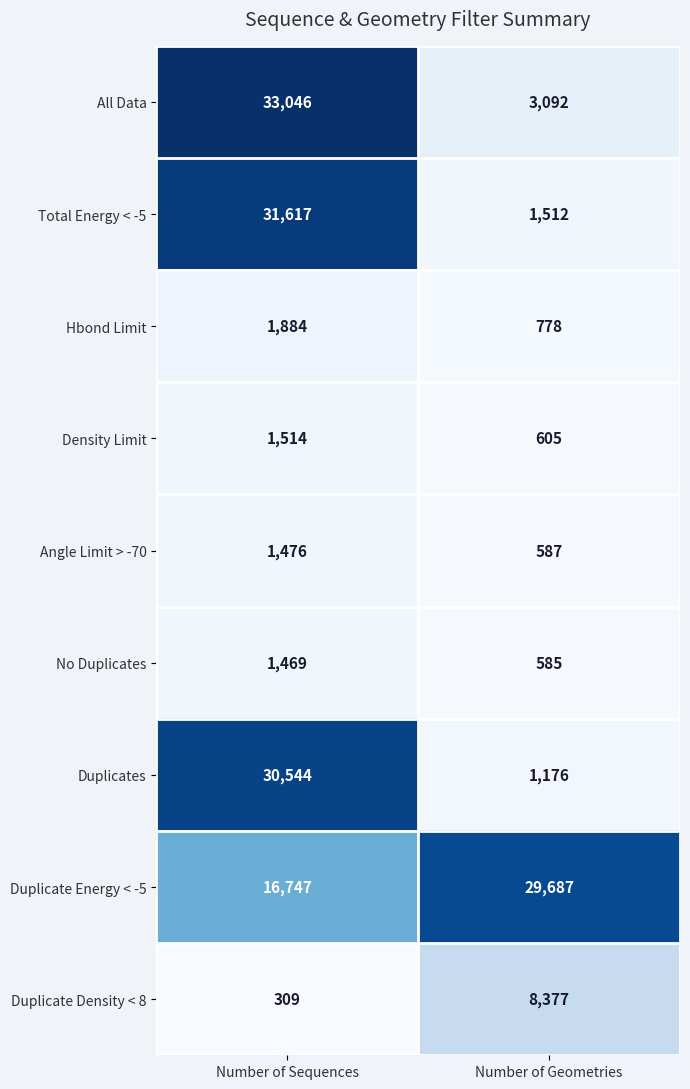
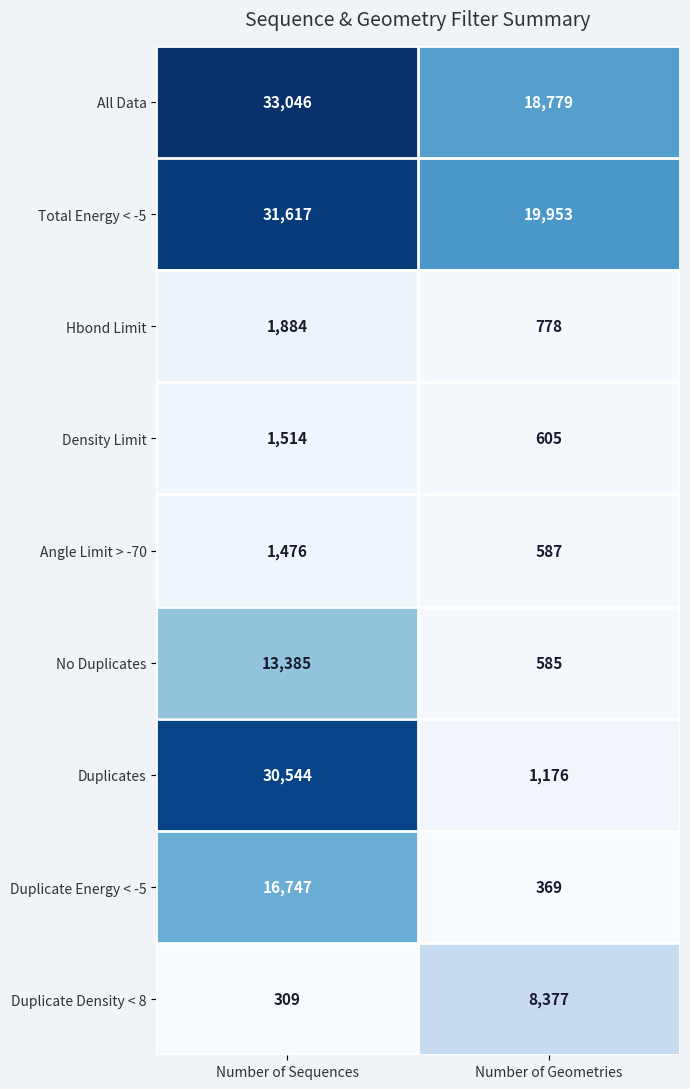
All Data, Number of Geometries: 3,092 -> 18,779
Total Energy < -5, Number of Geometries: 1,512 -> 19,953
No Duplicates, Number of Sequences: 1,469 -> 13,385
Duplicate Energy < -5, Number of Geometries: 29,687 -> 369
